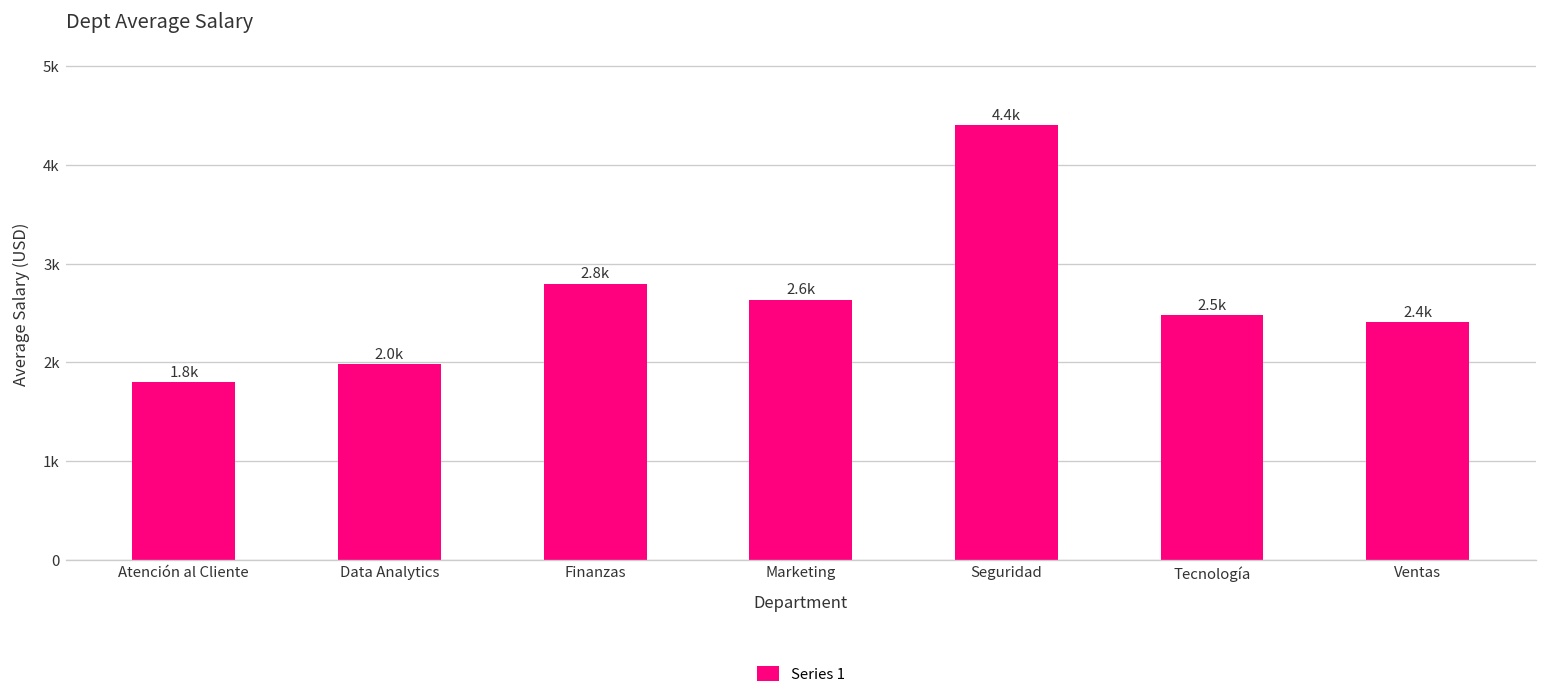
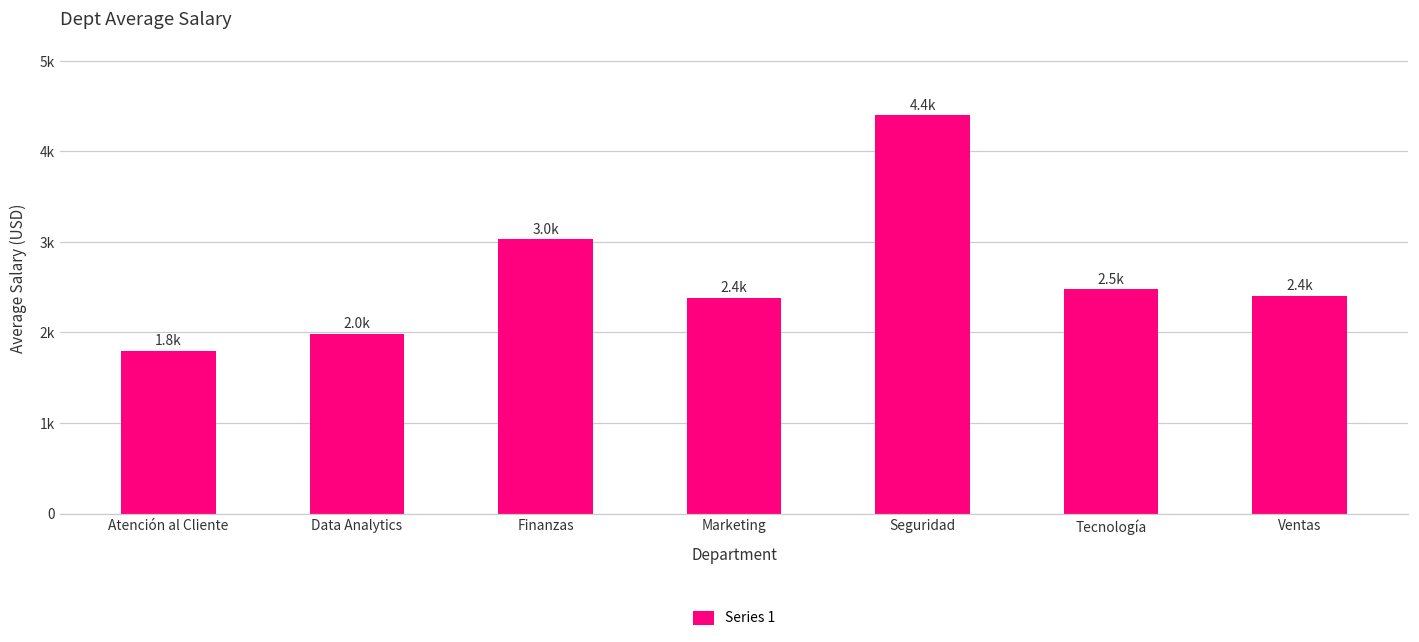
Finanzas: 2.8k -> 3.0k
Marketing: 2.6k -> 2.4k
